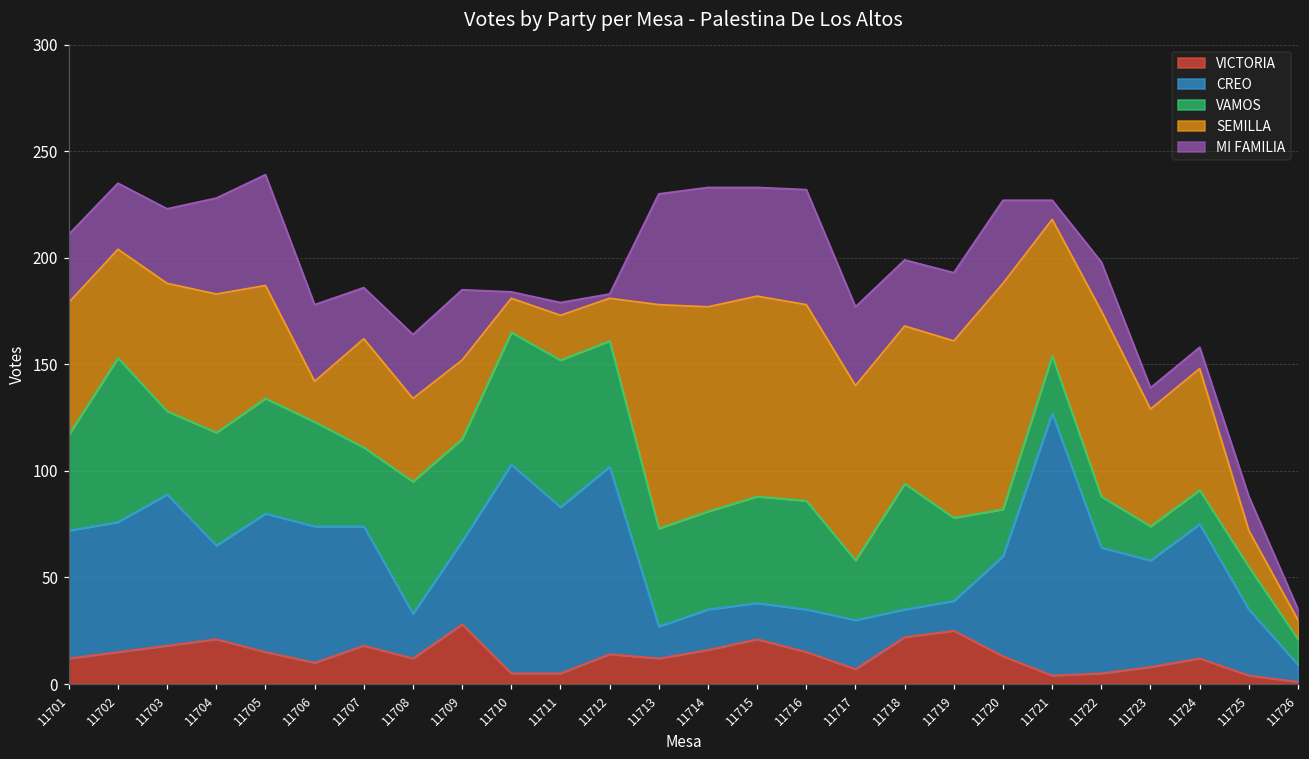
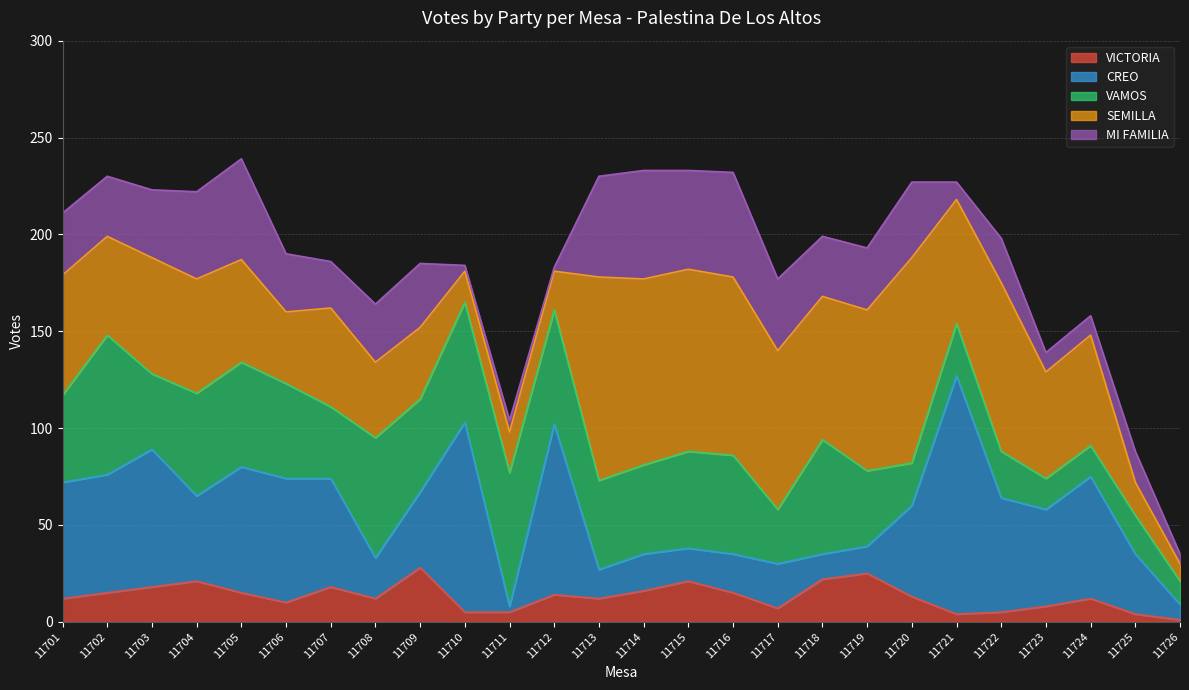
VAMOS, 11702: 77 -> 72
SEMILLA, 11704: 65 -> 59
SEMILLA, 11706: 19 -> 37
MI FAMILIA, 11706: 36 -> 30
CREO, 11711: 78 -> 3
